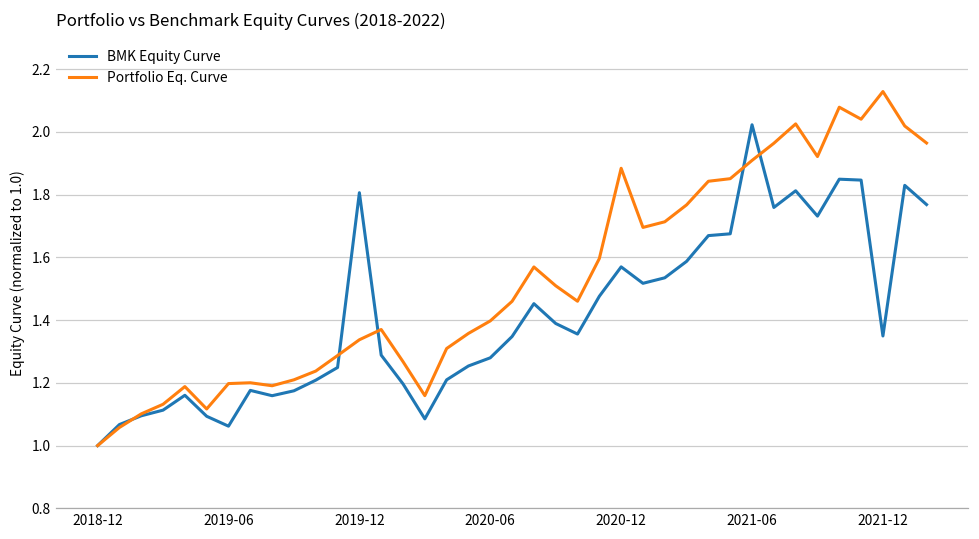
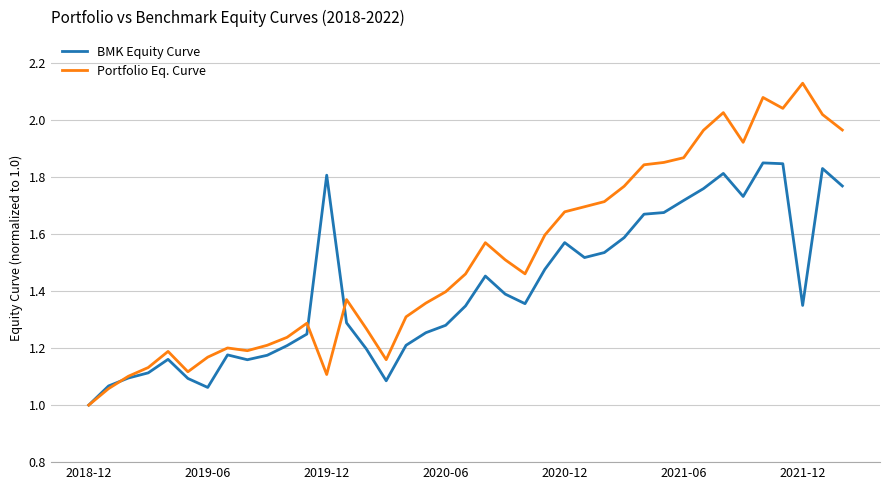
Portfolio Eq. Curve, 2019-06: 1.20 -> 1.17
Portfolio Eq. Curve, 2019-12: 1.34 -> 1.11
Portfolio Eq. Curve, 2020-12: 1.88 -> 1.68
BMK Equity Curve, 2021-06: 2.02 -> 1.72
Portfolio Eq. Curve, 2021-06: 1.91 -> 1.87
